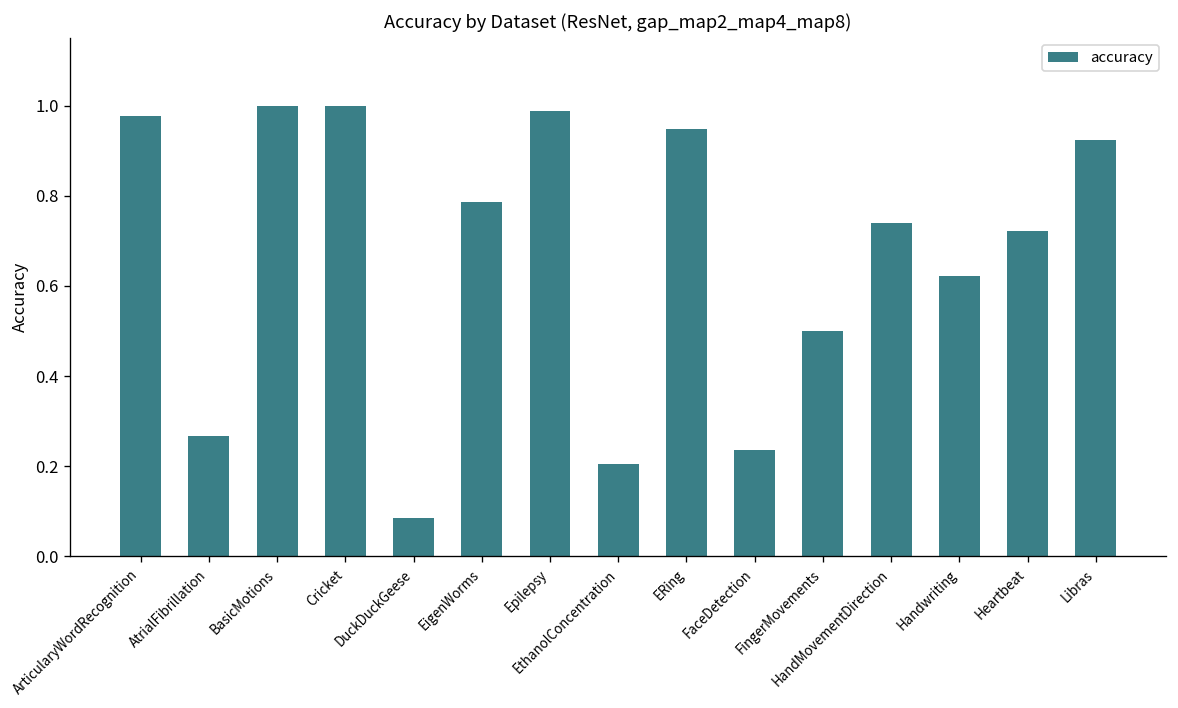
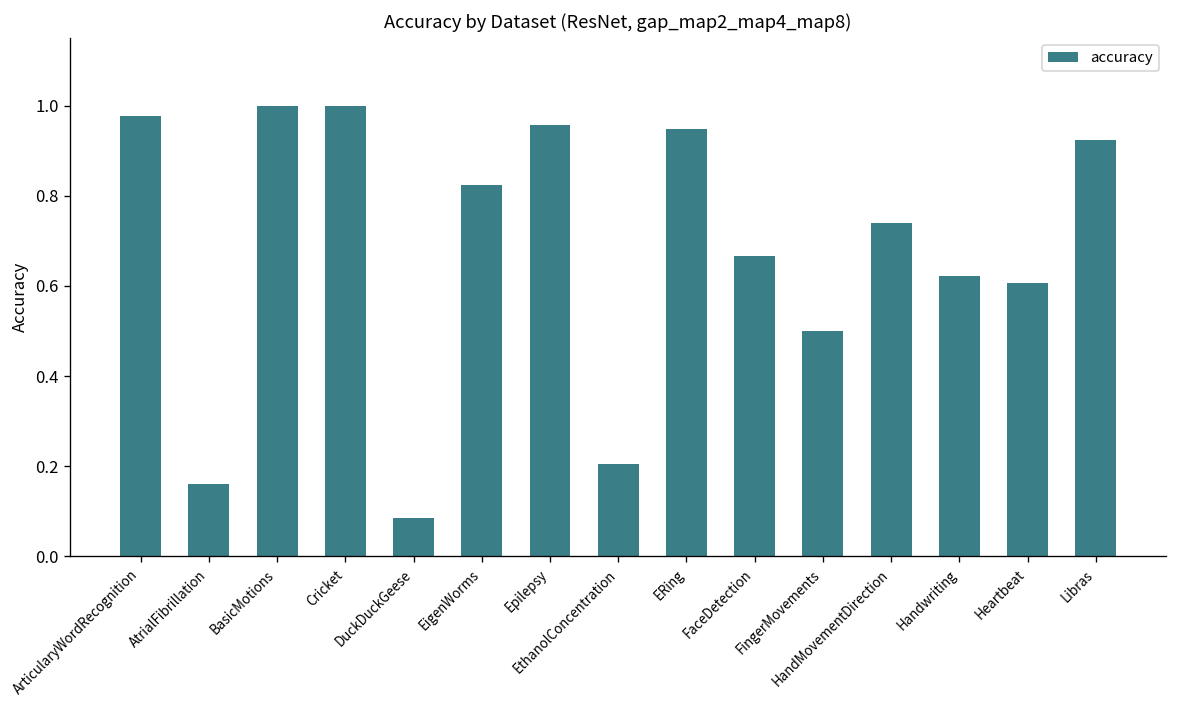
AtrialFibrillation: 0.27 -> 0.16
EigenWorms: 0.79 -> 0.82
Epilepsy: 0.99 -> 0.96
FaceDetection: 0.24 -> 0.67
Heartbeat: 0.72 -> 0.61
